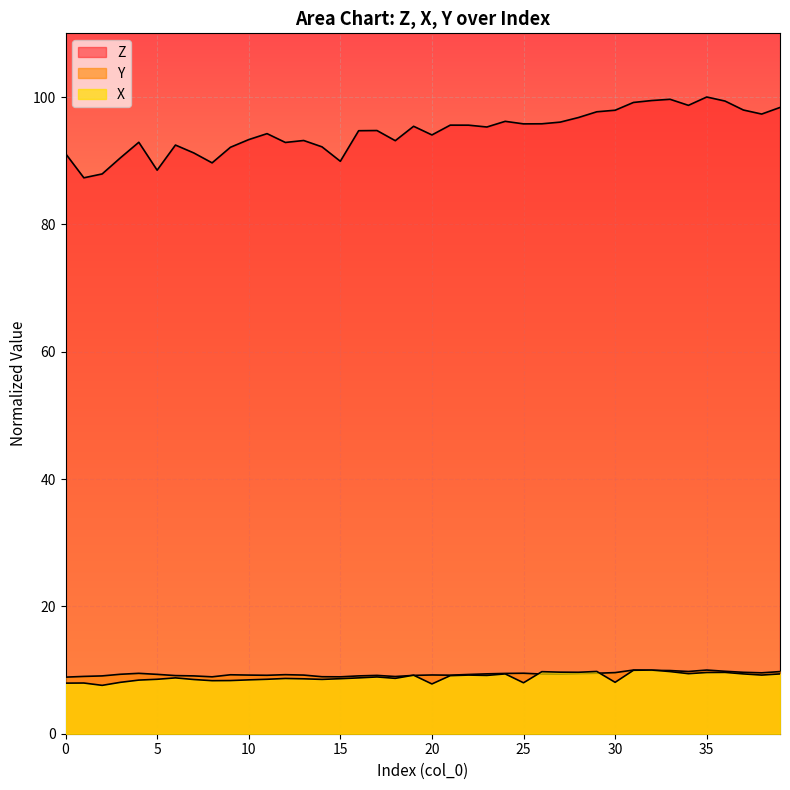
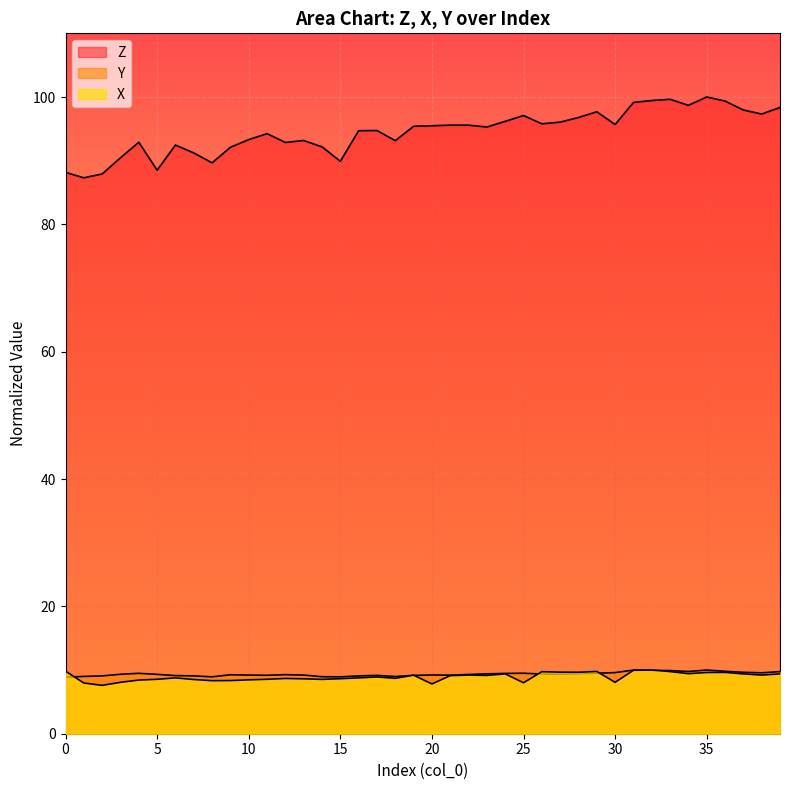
Z, 0: 91 -> 88
X, 0: 8 -> 10
Z, 20: 94 -> 95
Z, 25: 96 -> 97
Z, 30: 98 -> 96
